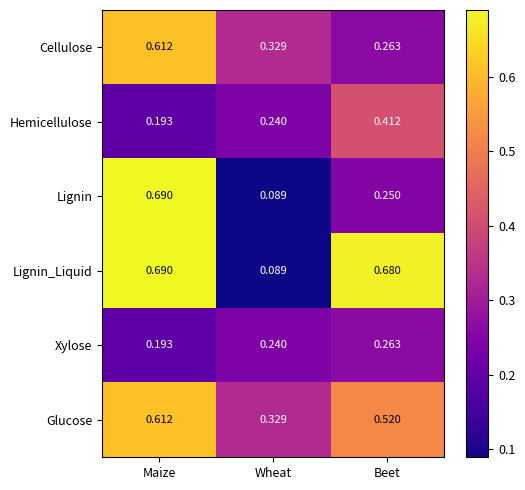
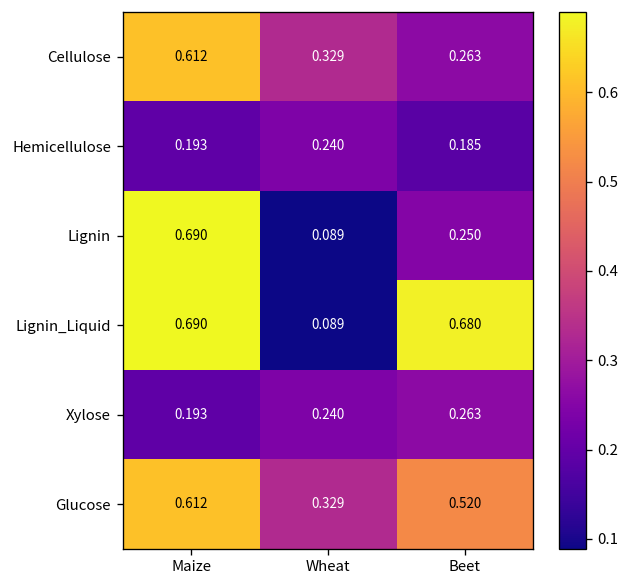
Hemicellulose, Beet: 0.412 -> 0.185
